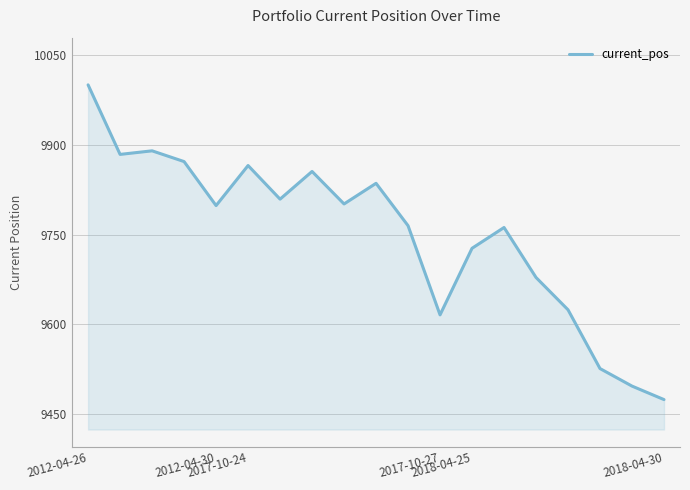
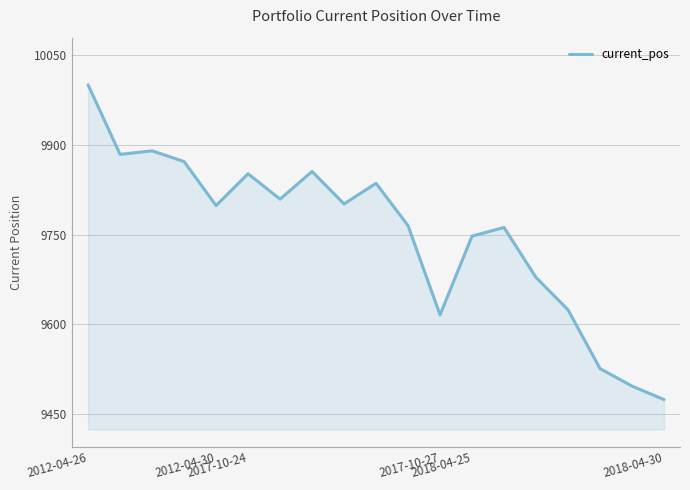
2017-10-24: 9870 -> 9850
2018-04-25: 9730 -> 9750
